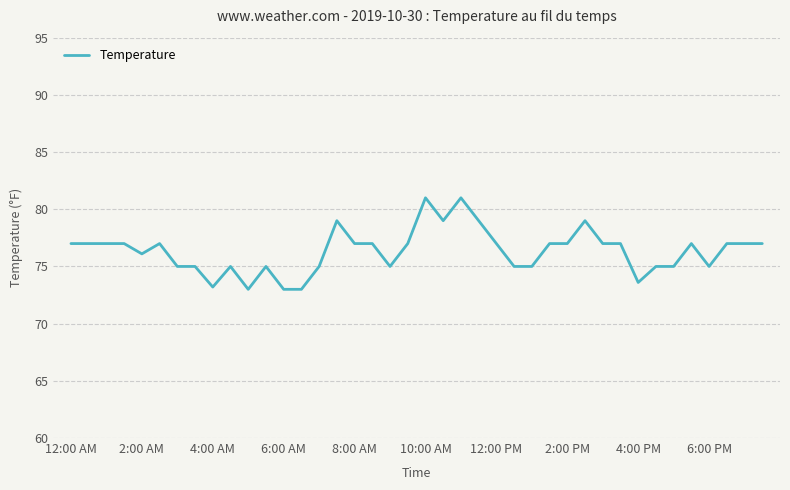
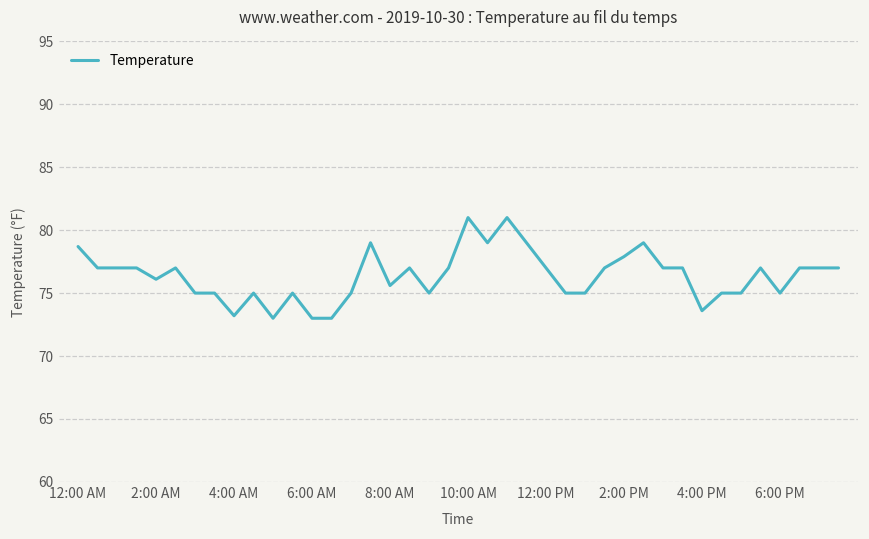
12:00 AM: 77.0 -> 78.7
8:00 AM: 77.0 -> 75.6
2:00 PM: 77.0 -> 77.9
